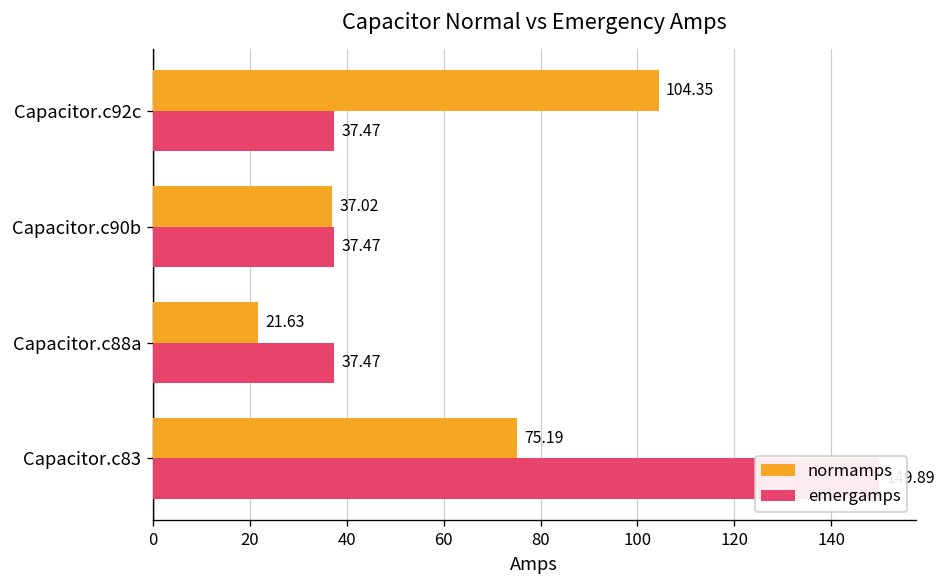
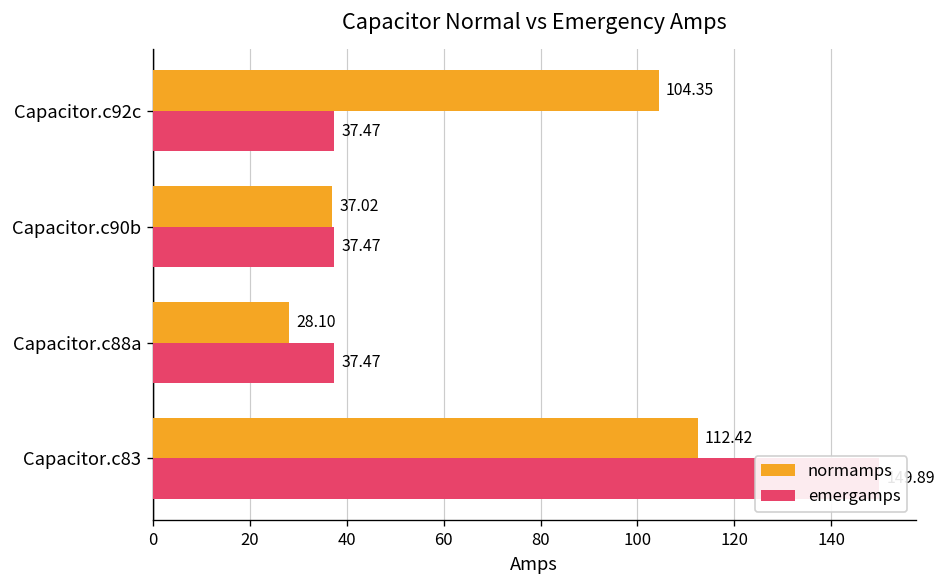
normamps, Capacitor.c88a: 21.63 -> 28.10
normamps, Capacitor.c83: 75.19 -> 112.42
